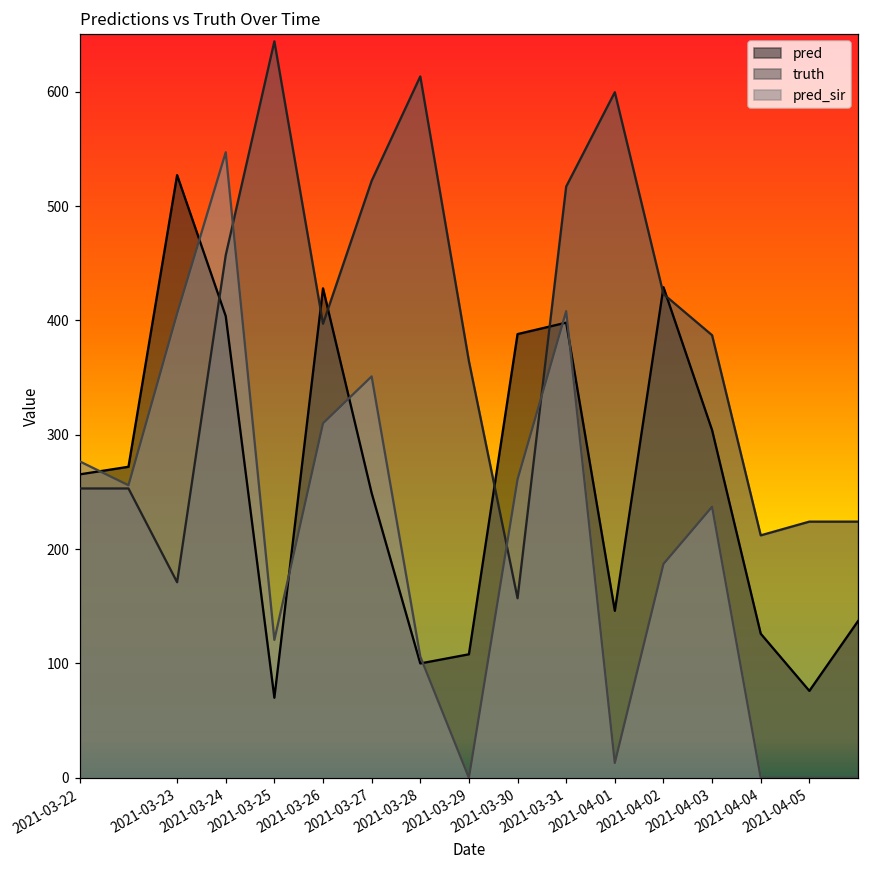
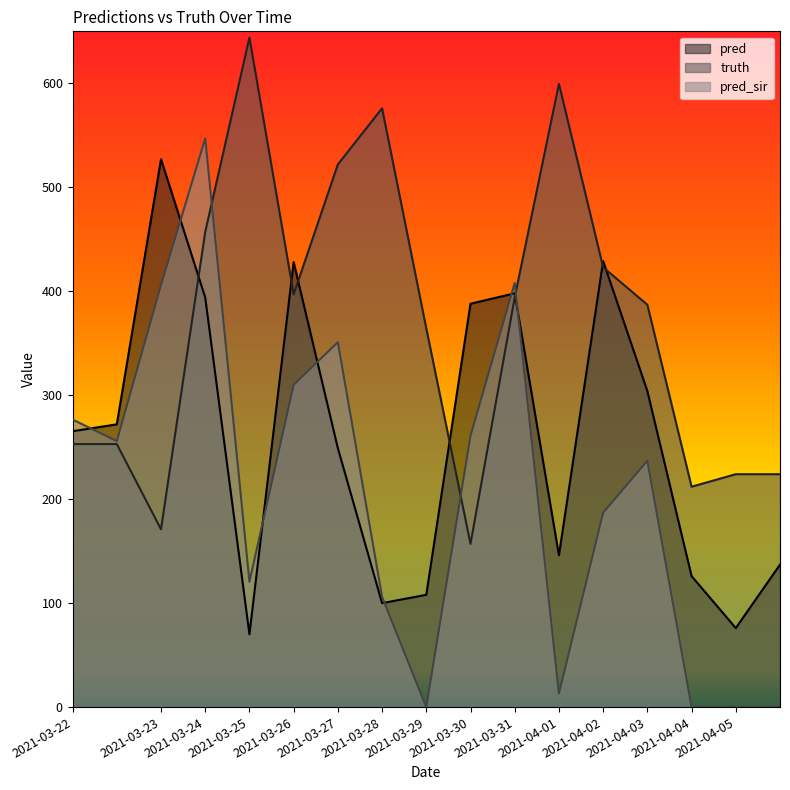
pred, 2021-03-24: 404 -> 394
truth, 2021-03-28: 613 -> 576
truth, 2021-03-31: 517 -> 394
